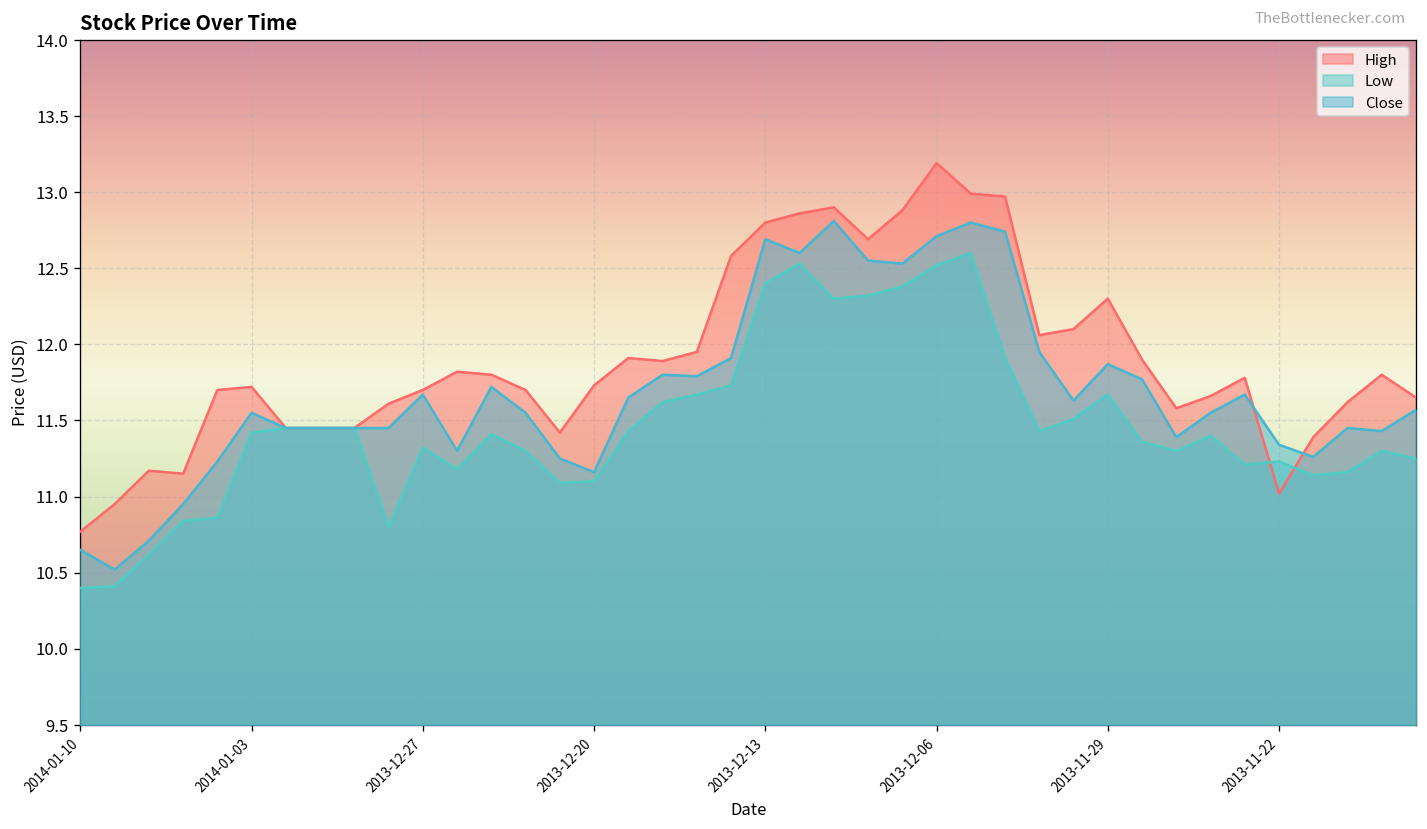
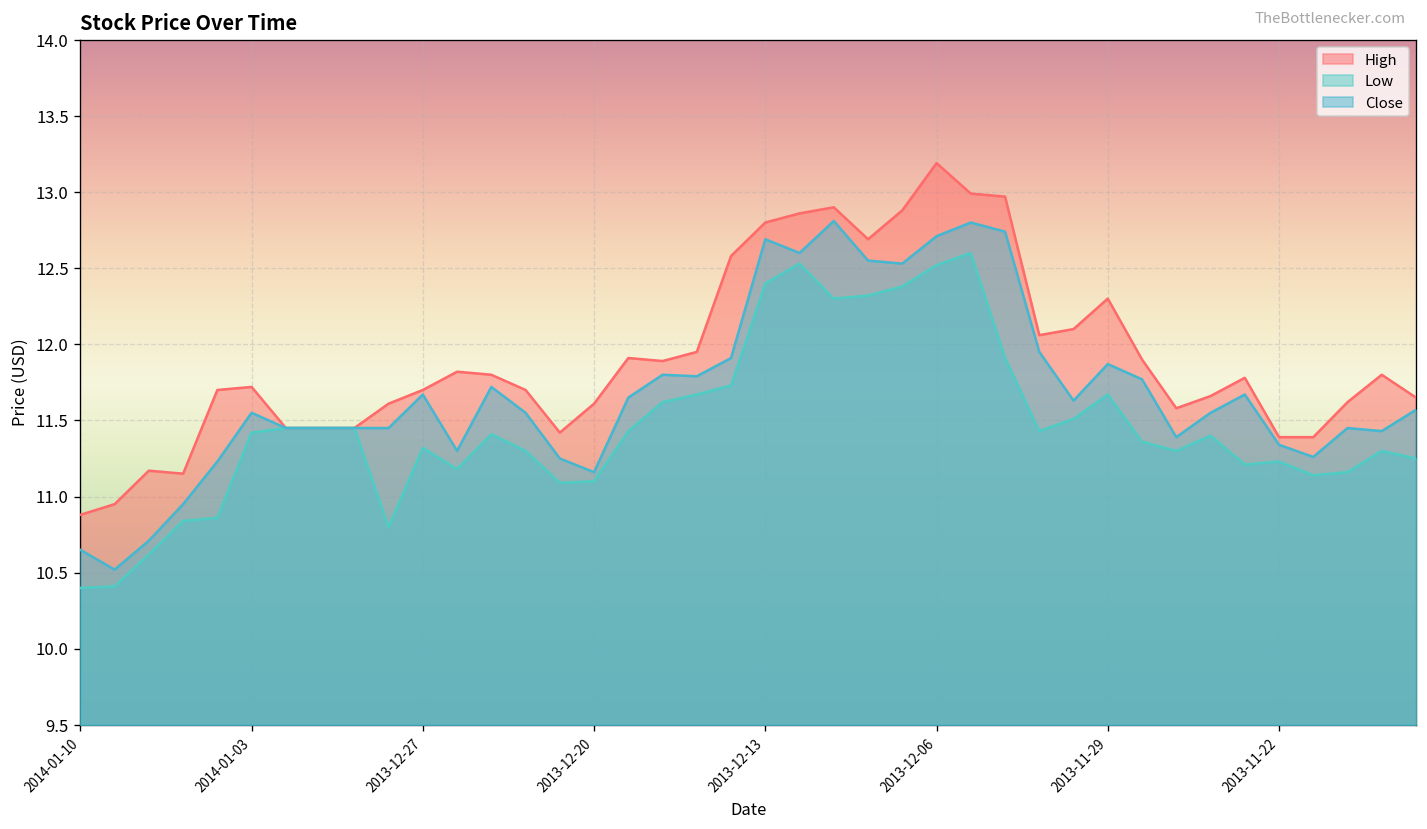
High, 2014-01-10: 10.77 -> 10.88
High, 2013-12-20: 11.73 -> 11.61
High, 2013-11-22: 11.02 -> 11.39
